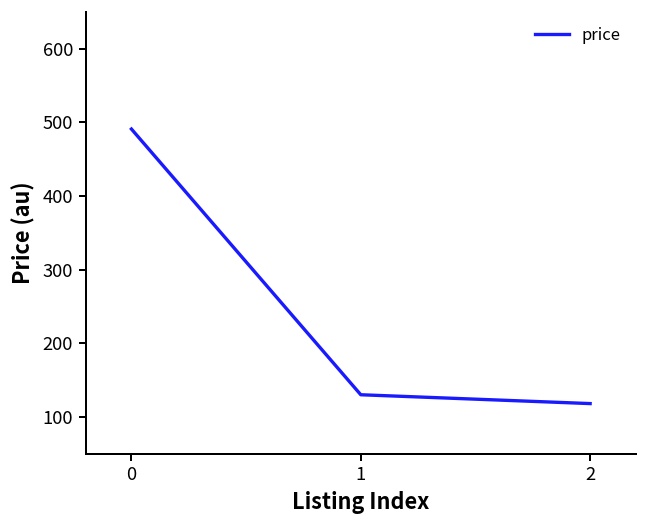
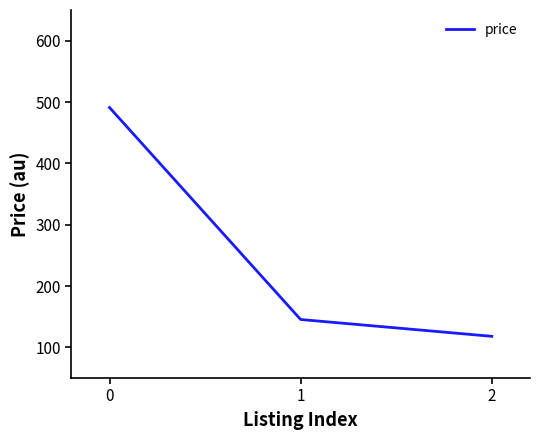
1: 130 -> 150
